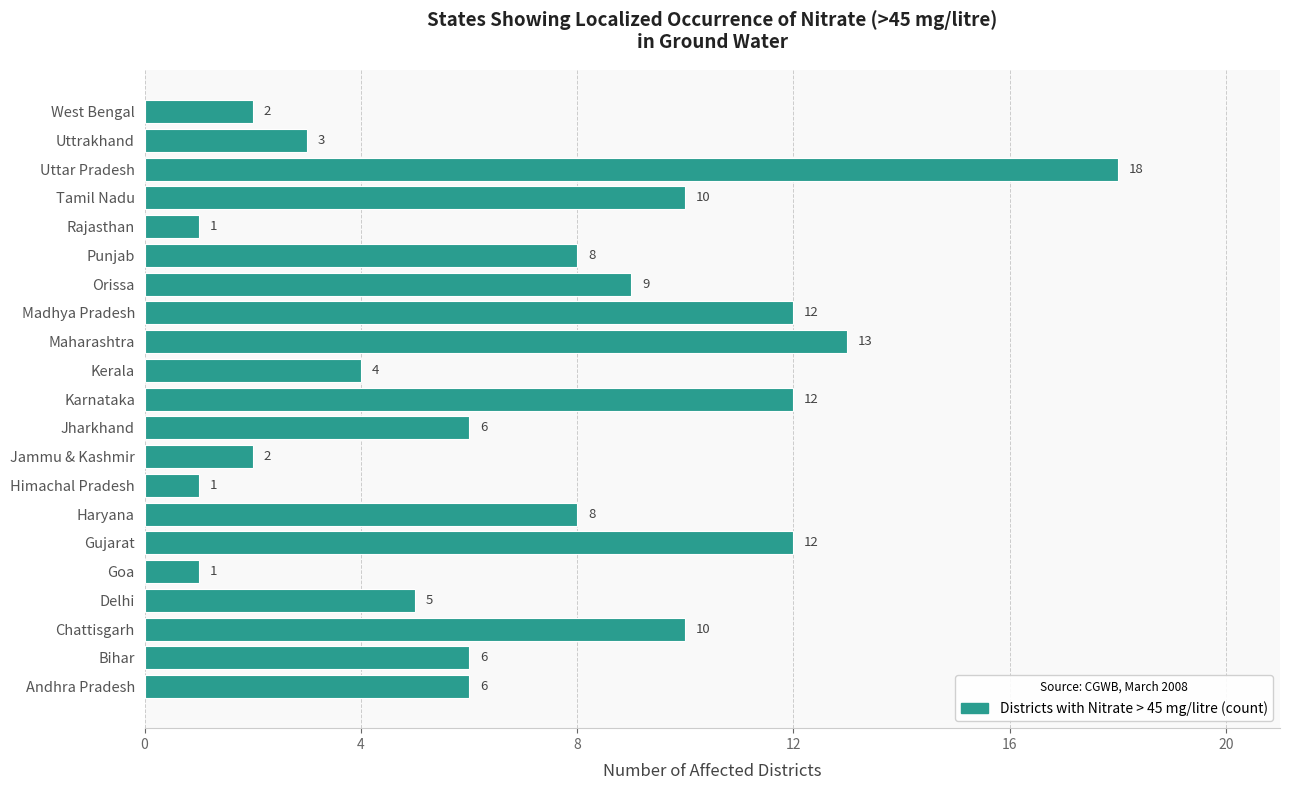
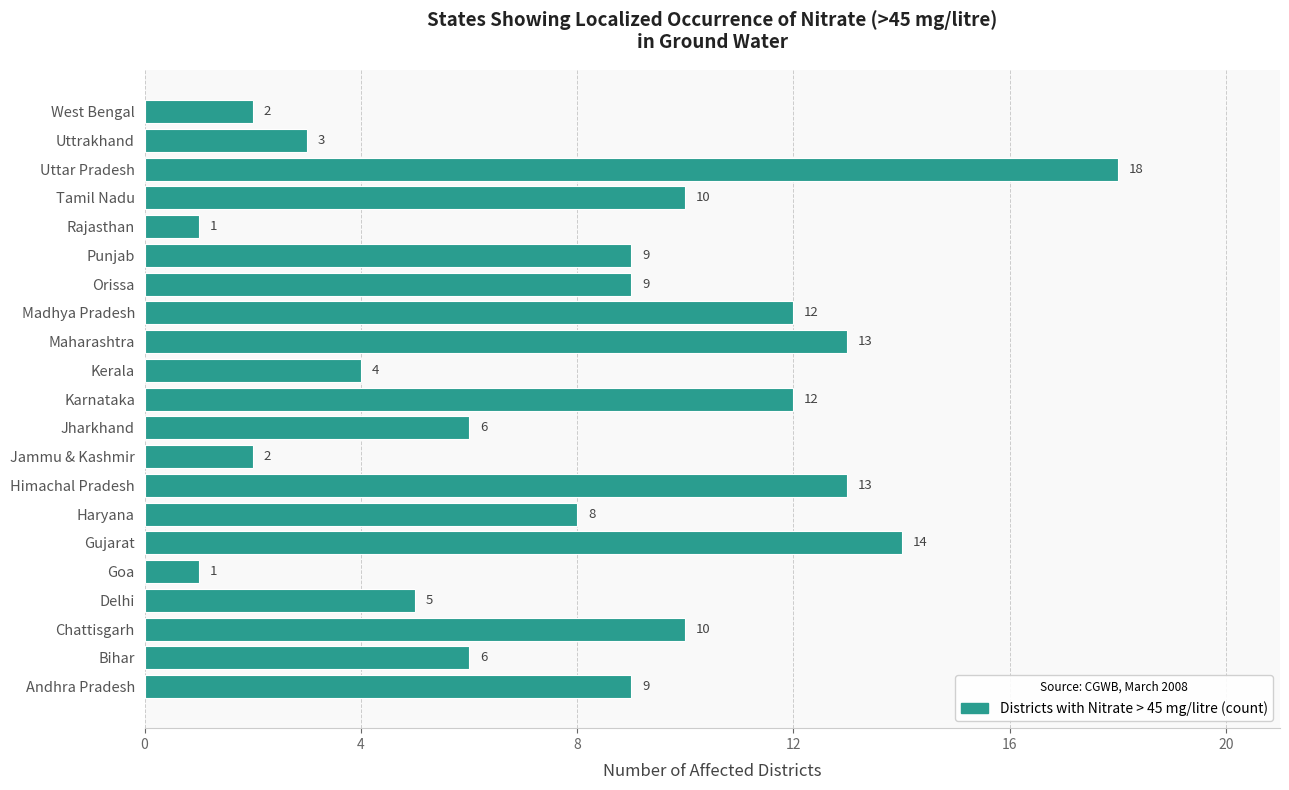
Punjab: 8 -> 9
Himachal Pradesh: 1 -> 13
Gujarat: 12 -> 14
Andhra Pradesh: 6 -> 9
